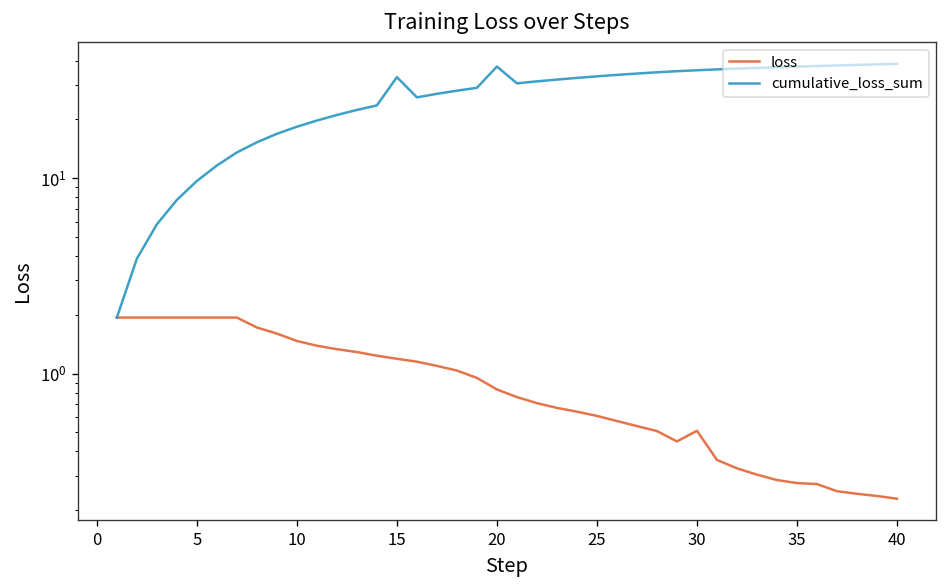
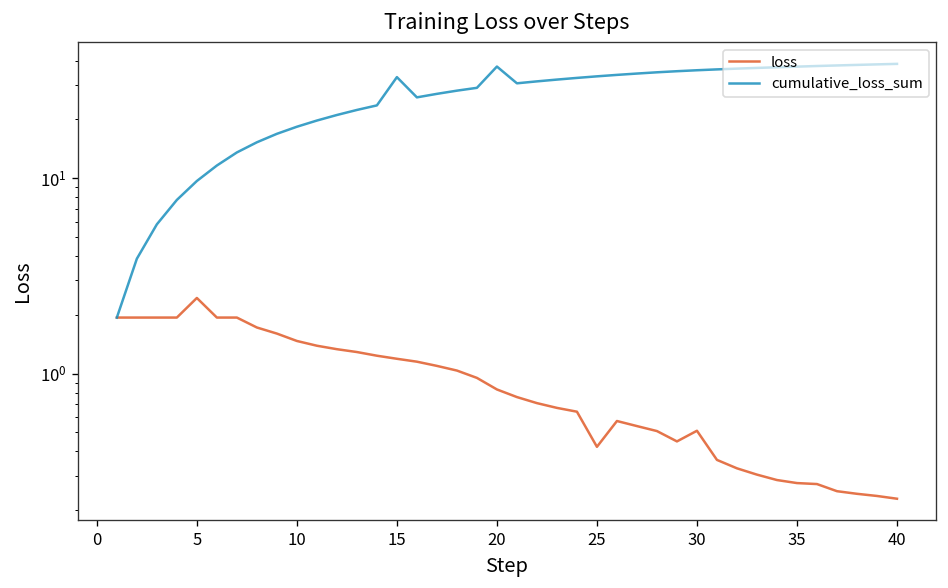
loss, 5: 1.9 -> 2.4
loss, 25: 0.61 -> 0.42
